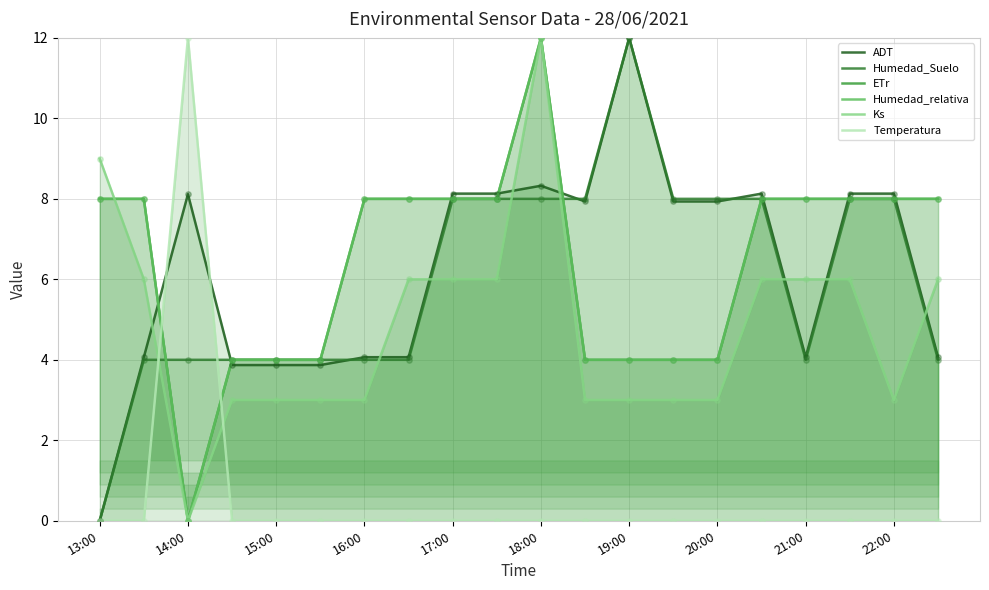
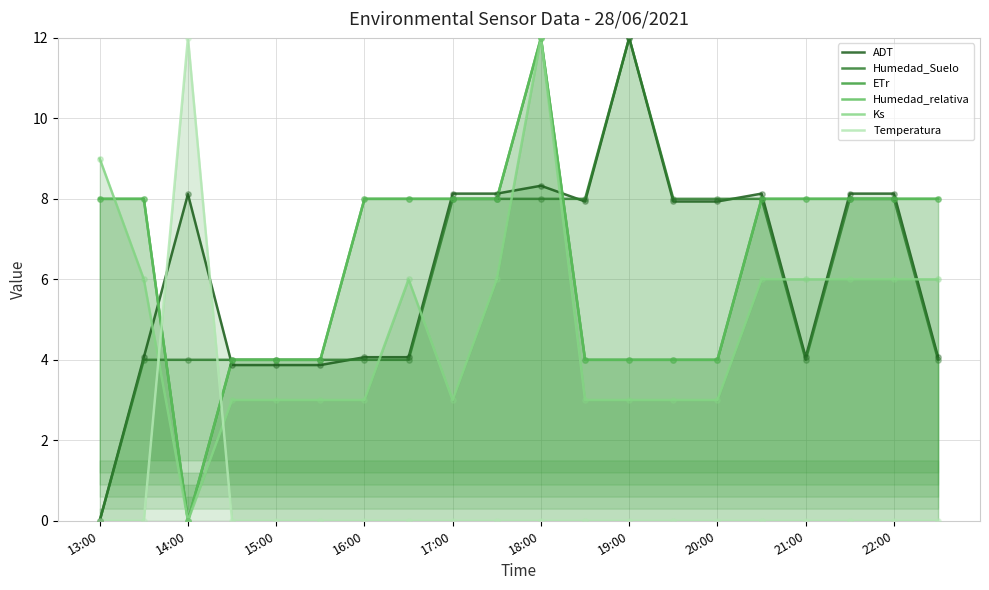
Ks, 17:00: 6.0 -> 3.0
Ks, 22:00: 3.0 -> 6.0
